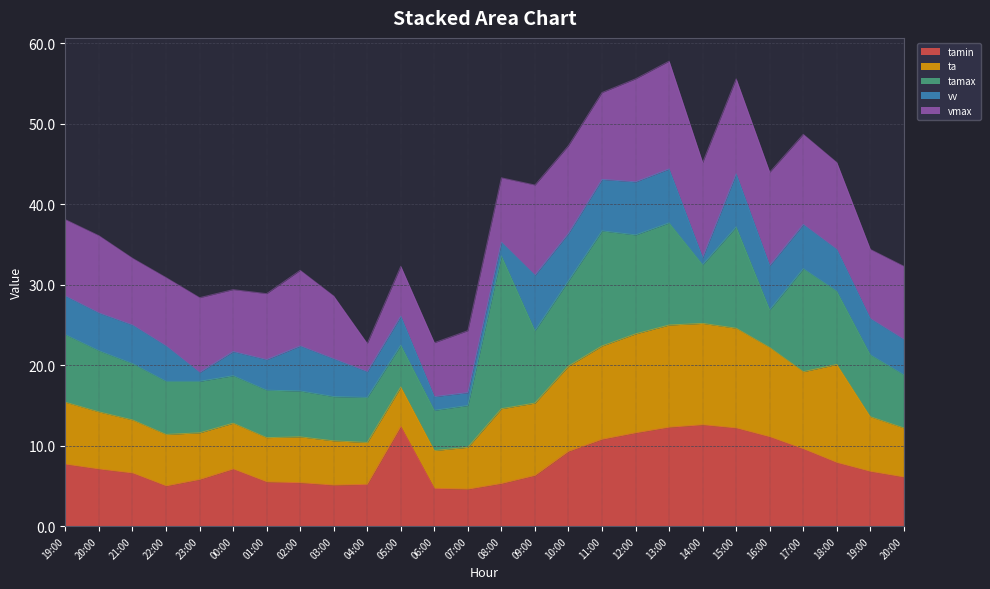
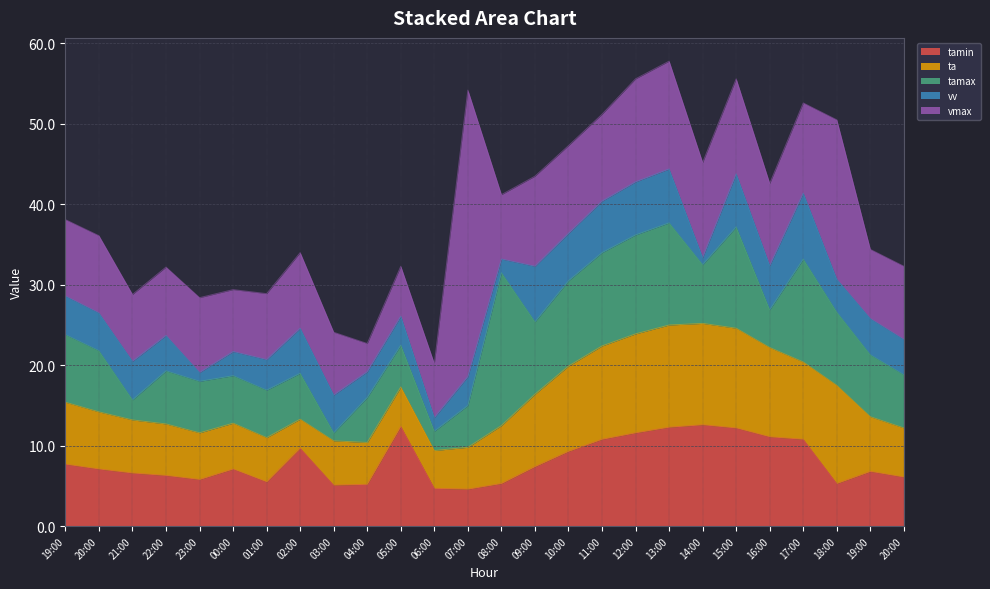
tamax, 21:00: 7 -> 3
tamin, 22:00: 5 -> 6
tamin, 02:00: 5 -> 10
ta, 02:00: 6 -> 4
tamax, 03:00: 6 -> 1
tamax, 06:00: 5 -> 2
vv, 07:00: 2 -> 4
vmax, 07:00: 8 -> 36
ta, 08:00: 9 -> 7
tamin, 09:00: 6 -> 7
tamax, 11:00: 14 -> 12
vmax, 16:00: 12 -> 10
tamin, 17:00: 10 -> 11
vv, 17:00: 6 -> 8
tamin, 18:00: 8 -> 5
vv, 18:00: 5 -> 4
vmax, 18:00: 11 -> 20
